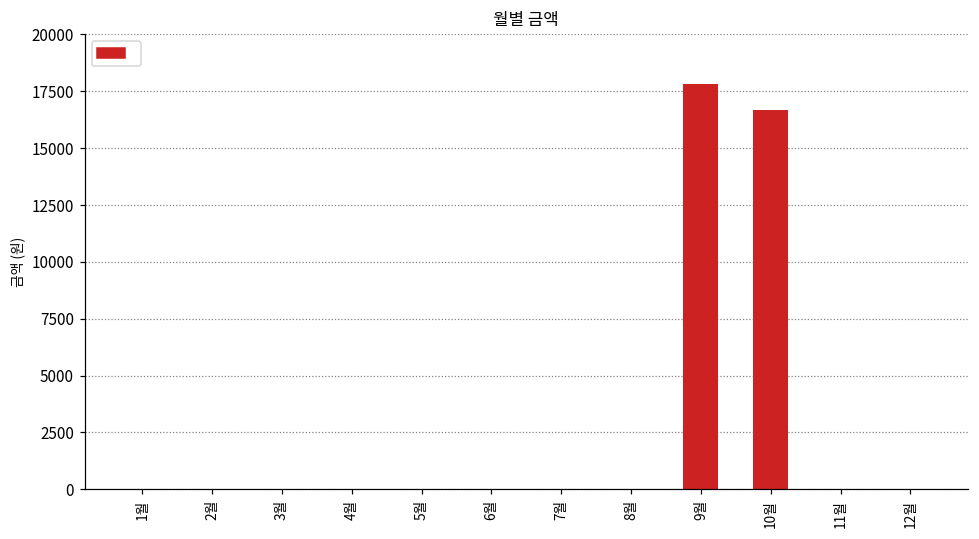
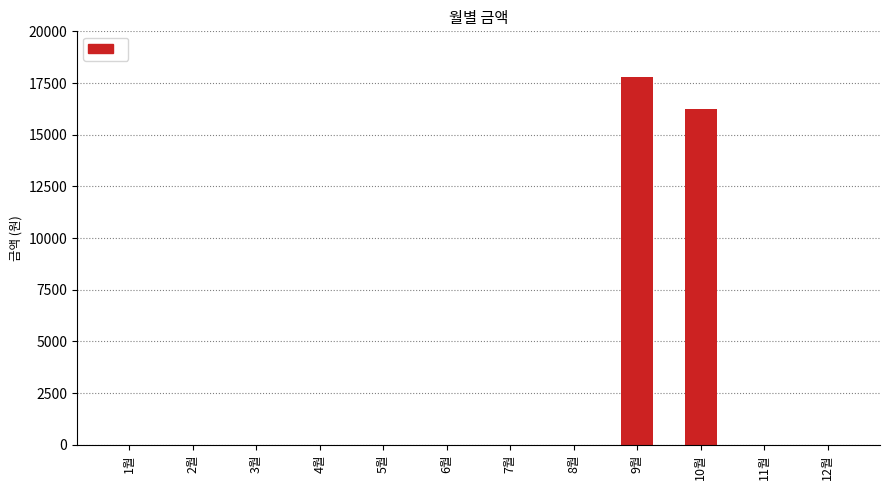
10월: 16700 -> 16300
